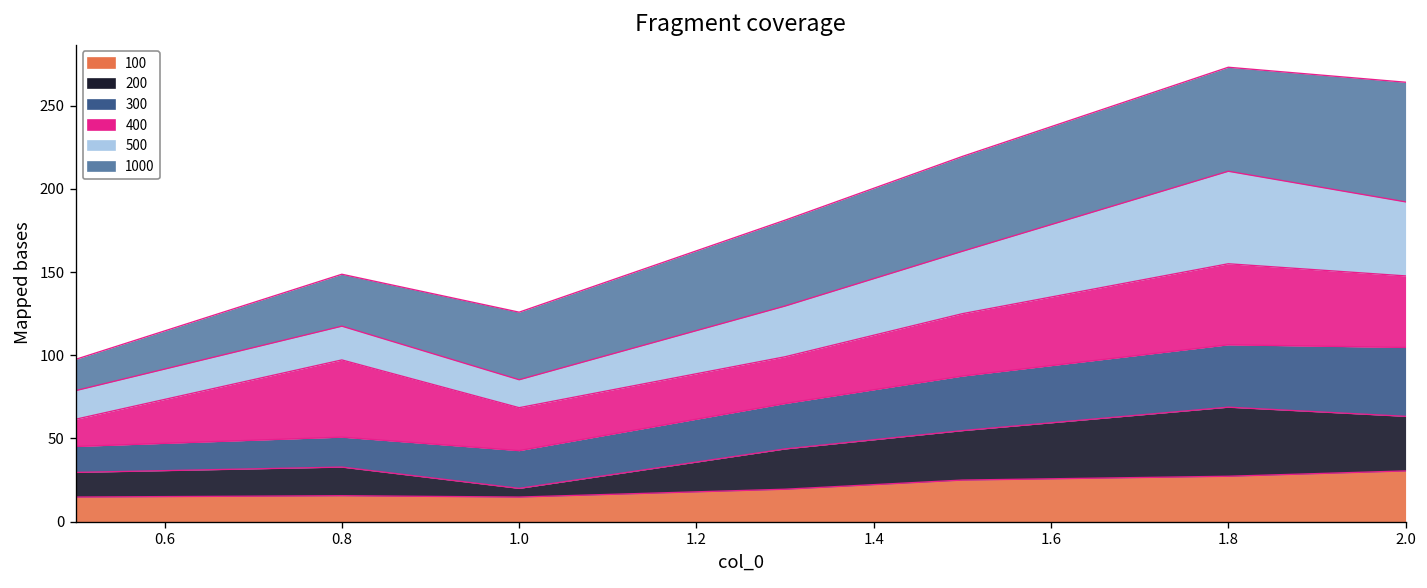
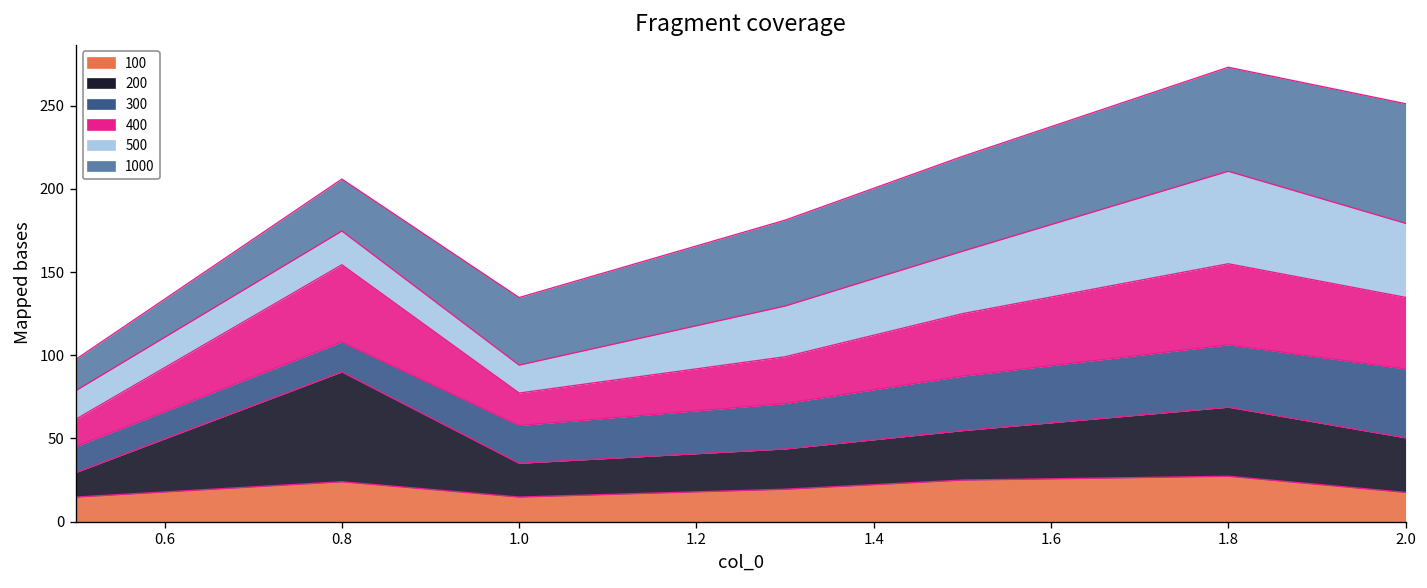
100, 0.8: 16 -> 24
200, 0.8: 17 -> 66
200, 1.0: 5 -> 20
400, 1.0: 26 -> 20
100, 2.0: 31 -> 18
